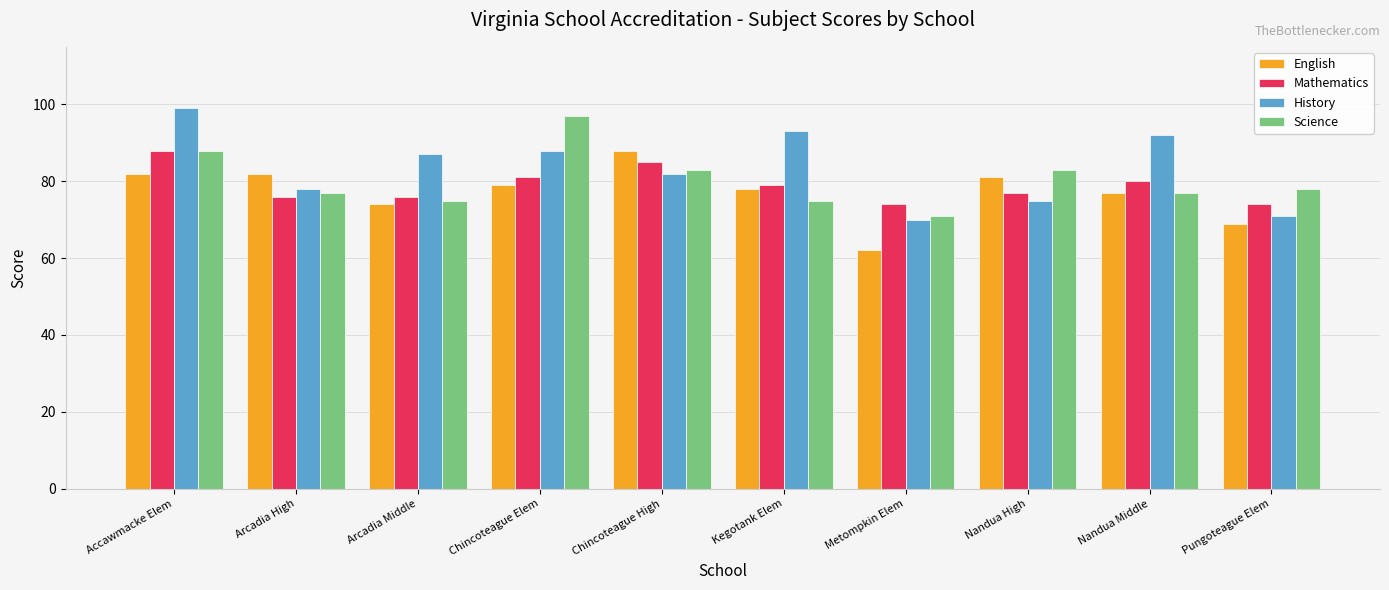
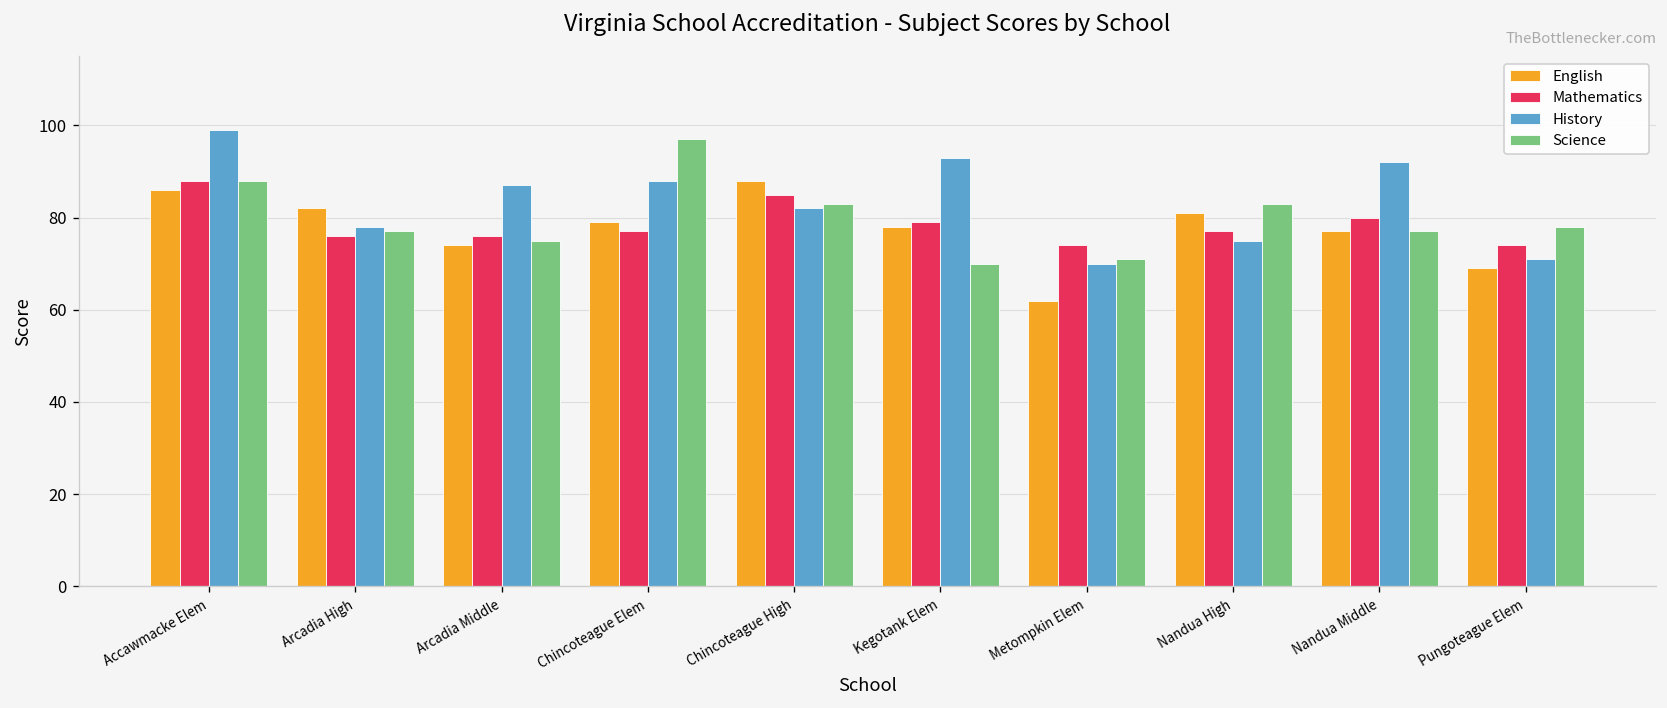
English, Accawmacke Elem: 82 -> 86
Mathematics, Chincoteague Elem: 81 -> 77
Science, Kegotank Elem: 75 -> 70
